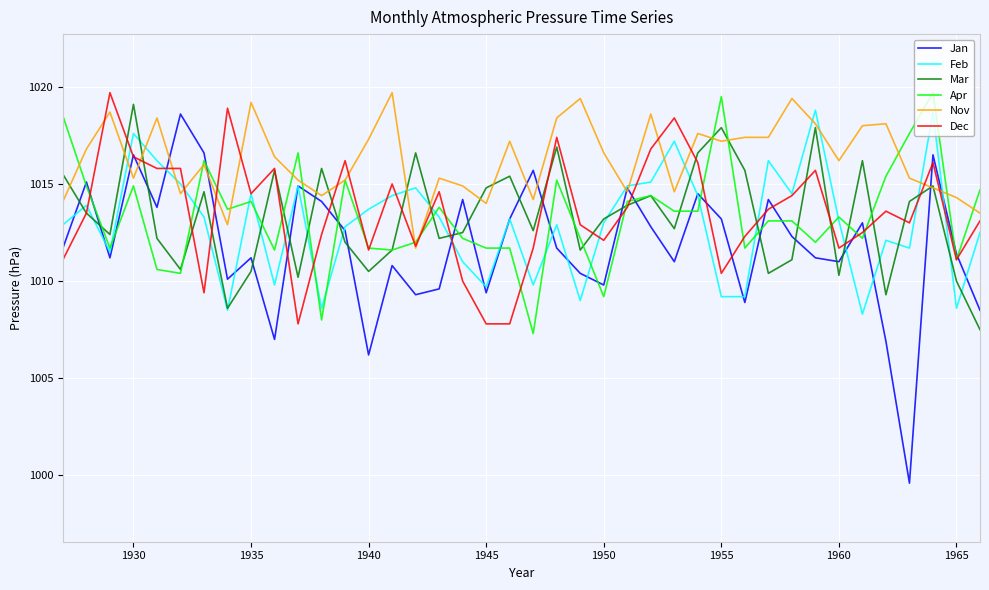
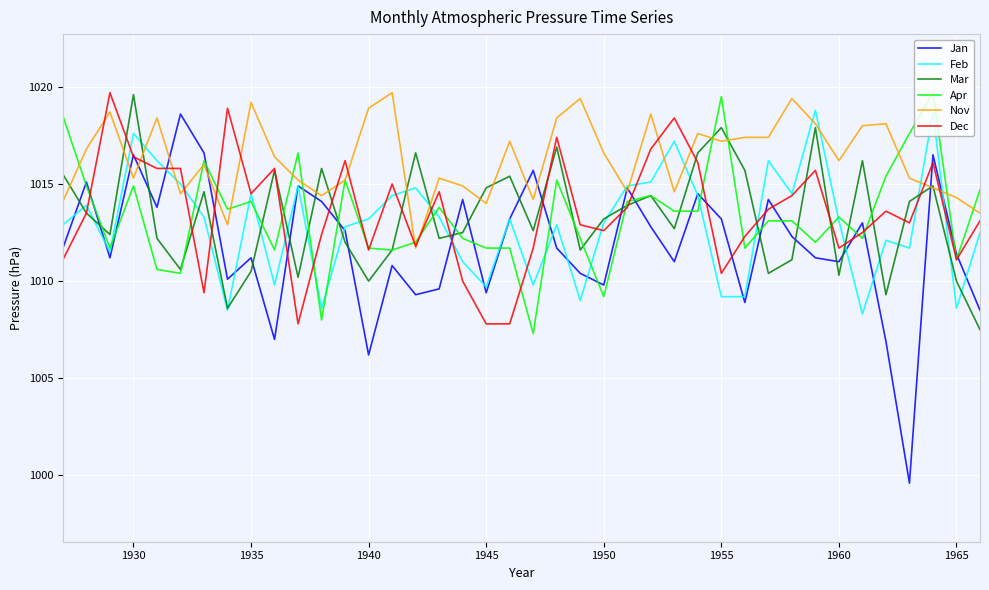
Mar, 1930: 1019.1 -> 1019.6
Feb, 1940: 1013.7 -> 1013.2
Mar, 1940: 1010.5 -> 1010.0
Nov, 1940: 1017.3 -> 1018.9
Dec, 1950: 1012.1 -> 1012.6
